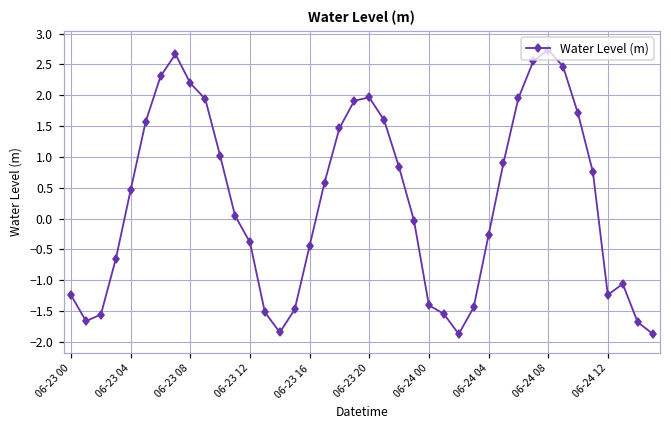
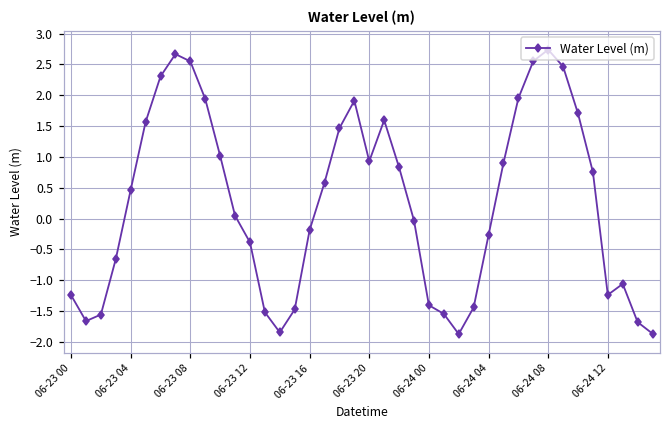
06-23 08: 2.2 -> 2.5
06-23 16: -0.4 -> -0.2
06-23 20: 2.0 -> 0.9
